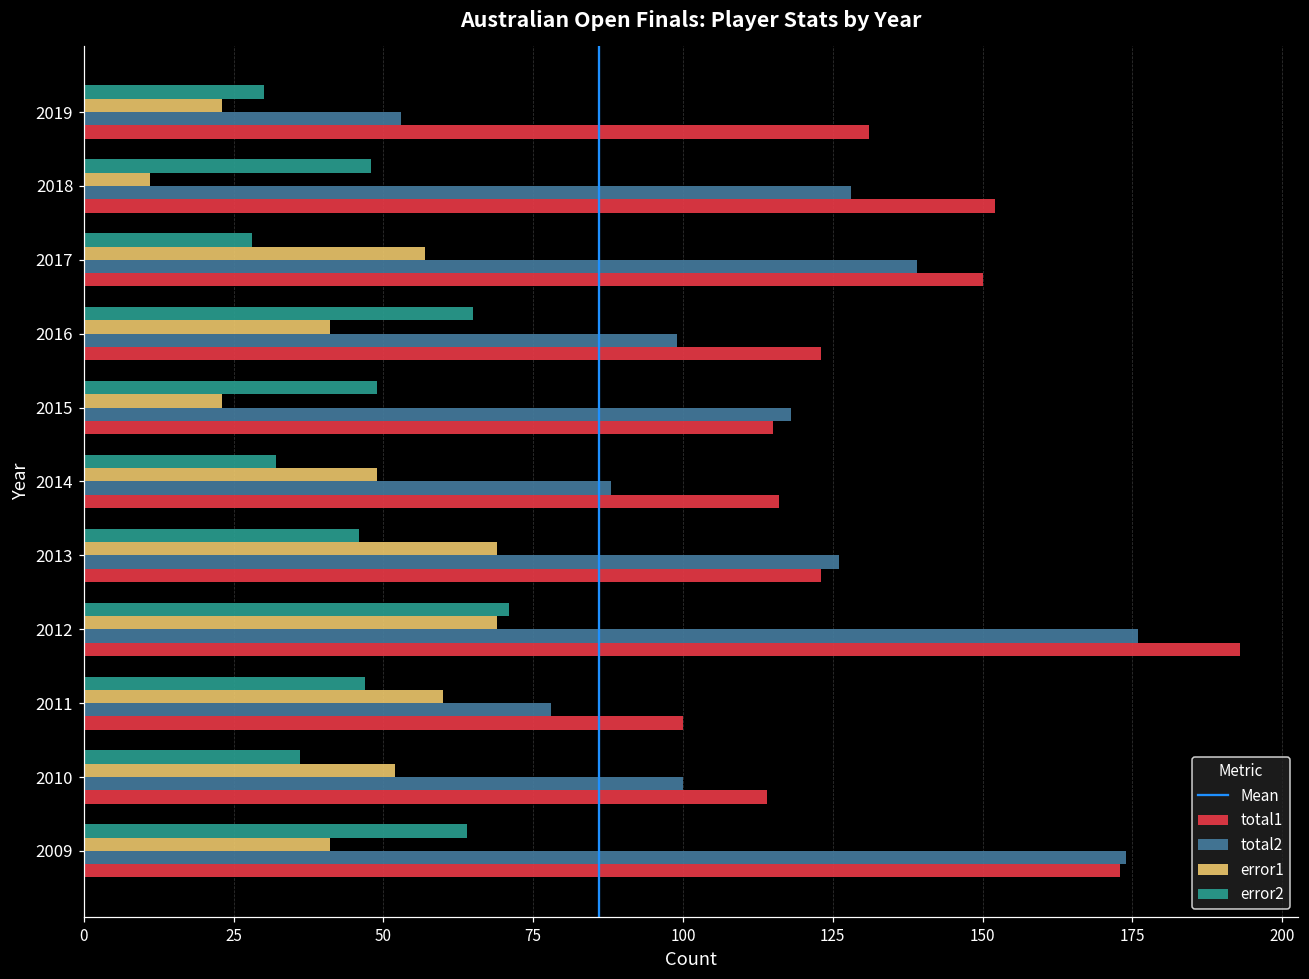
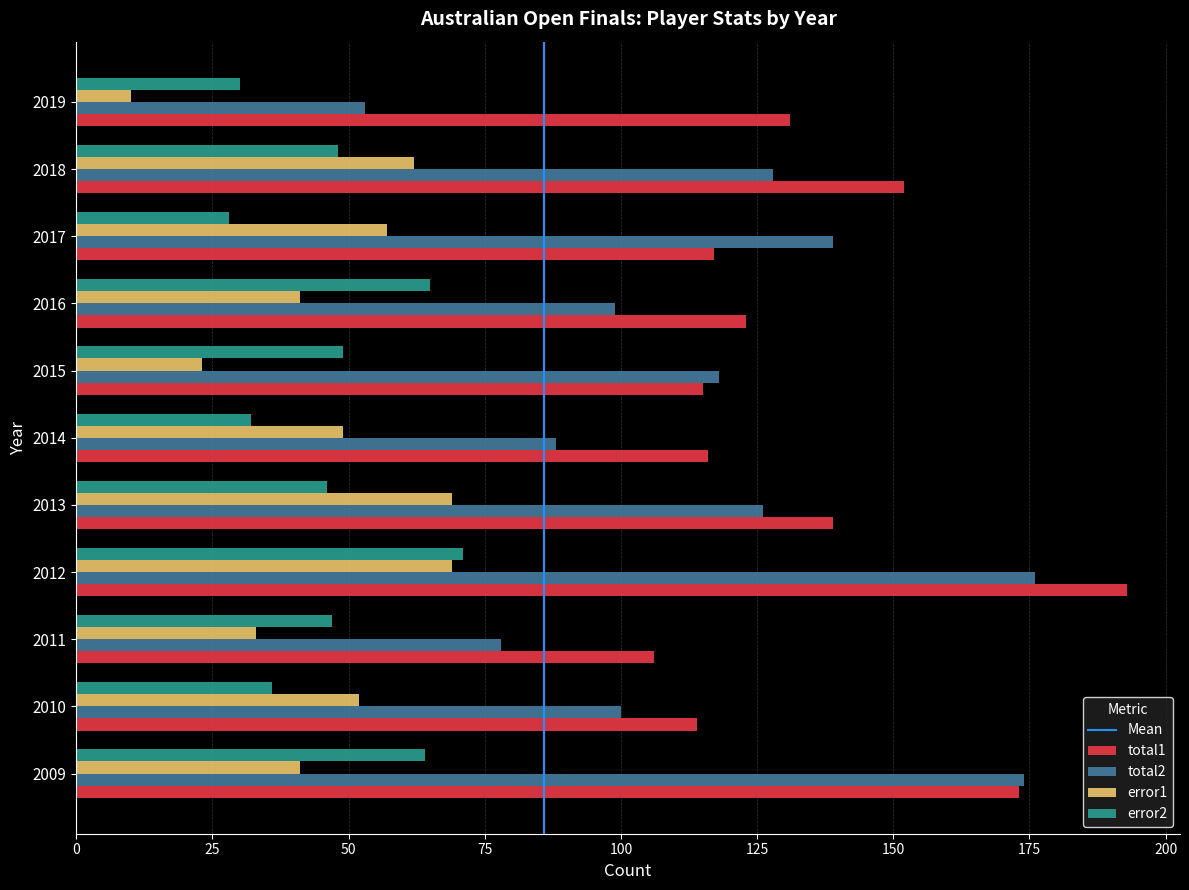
error1, 2019: 23 -> 10
error1, 2018: 11 -> 62
total1, 2017: 150 -> 117
total1, 2013: 123 -> 139
error1, 2011: 60 -> 33
total1, 2011: 100 -> 106
